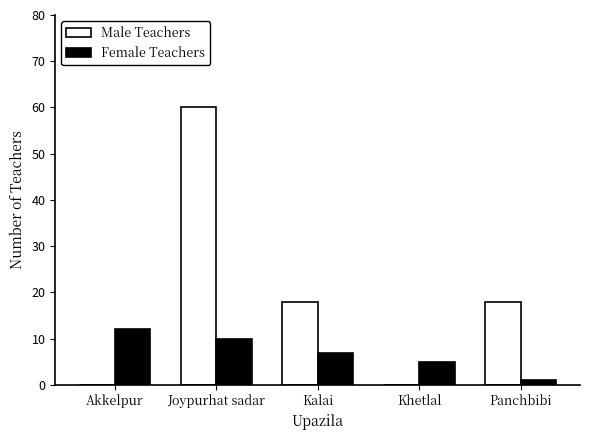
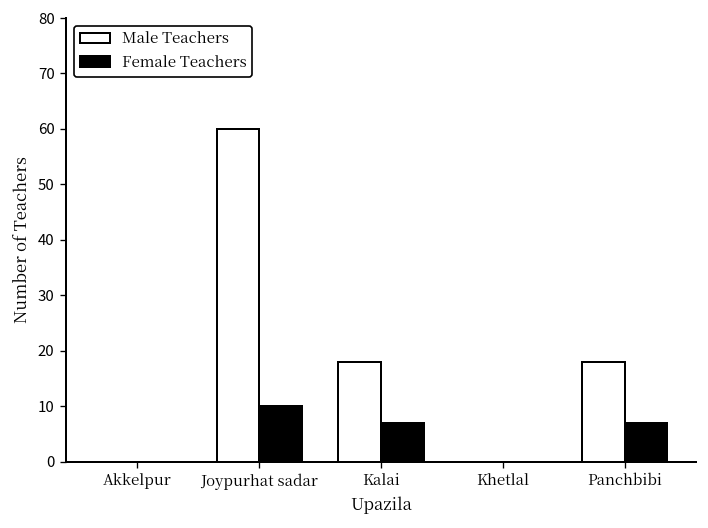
Female Teachers, Akkelpur: 12 -> 0
Female Teachers, Khetlal: 5 -> 0
Female Teachers, Panchbibi: 1 -> 7
